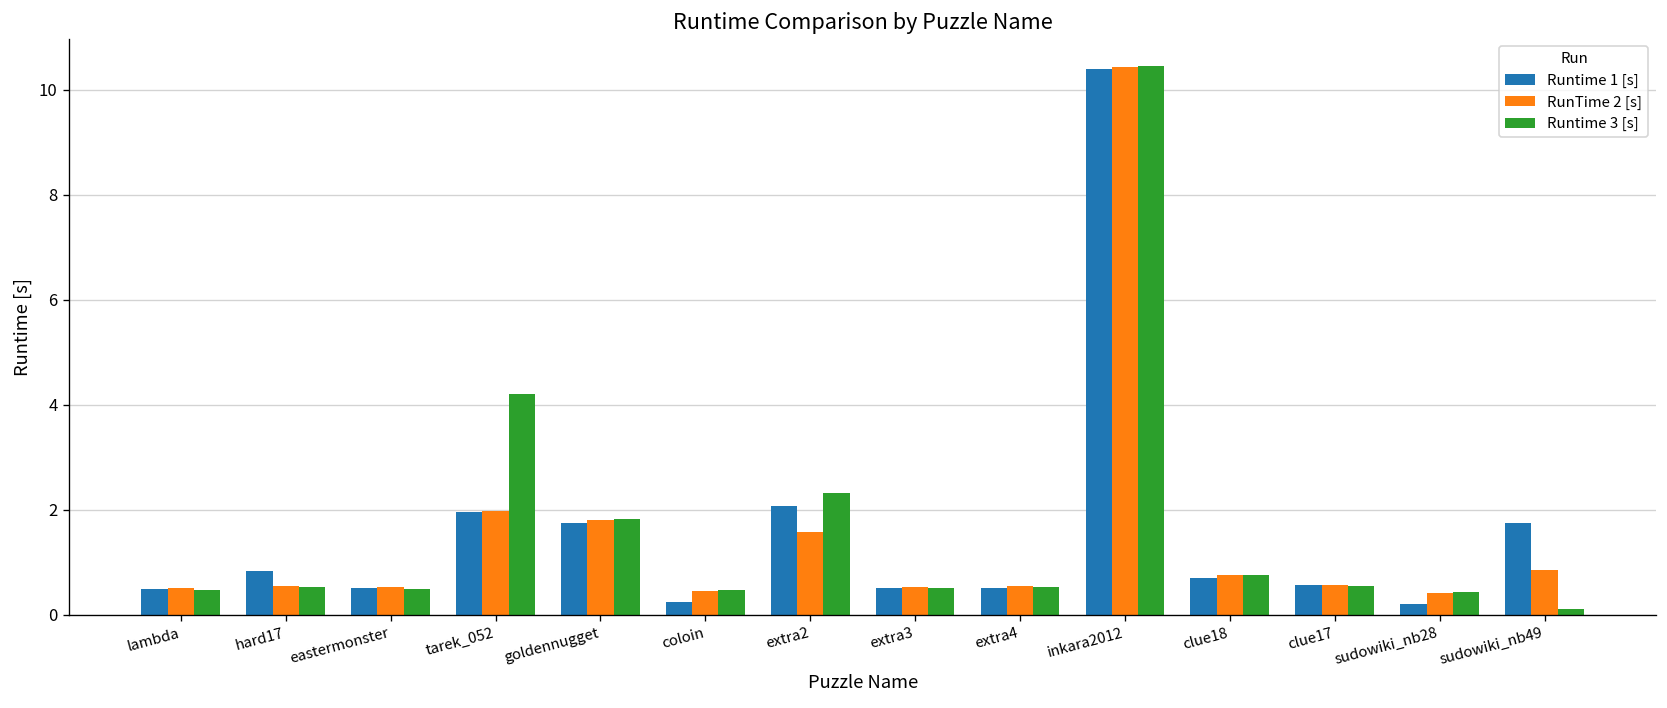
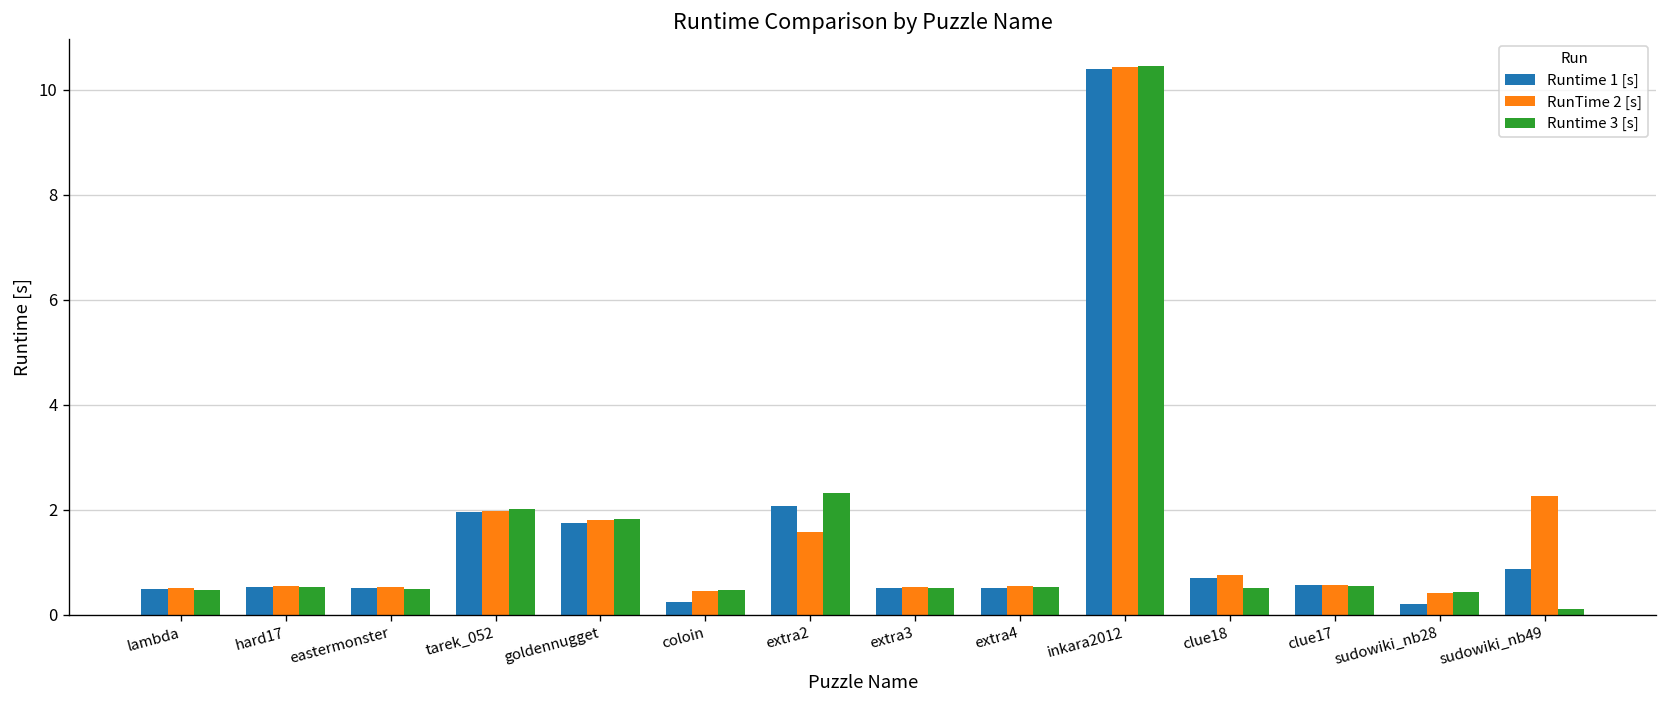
Runtime 1 [s], hard17: 0.8 -> 0.5
Runtime 3 [s], tarek_052: 4.2 -> 2.0
Runtime 3 [s], clue18: 0.8 -> 0.5
Runtime 1 [s], sudowiki_nb49: 1.7 -> 0.9
RunTime 2 [s], sudowiki_nb49: 0.9 -> 2.3
